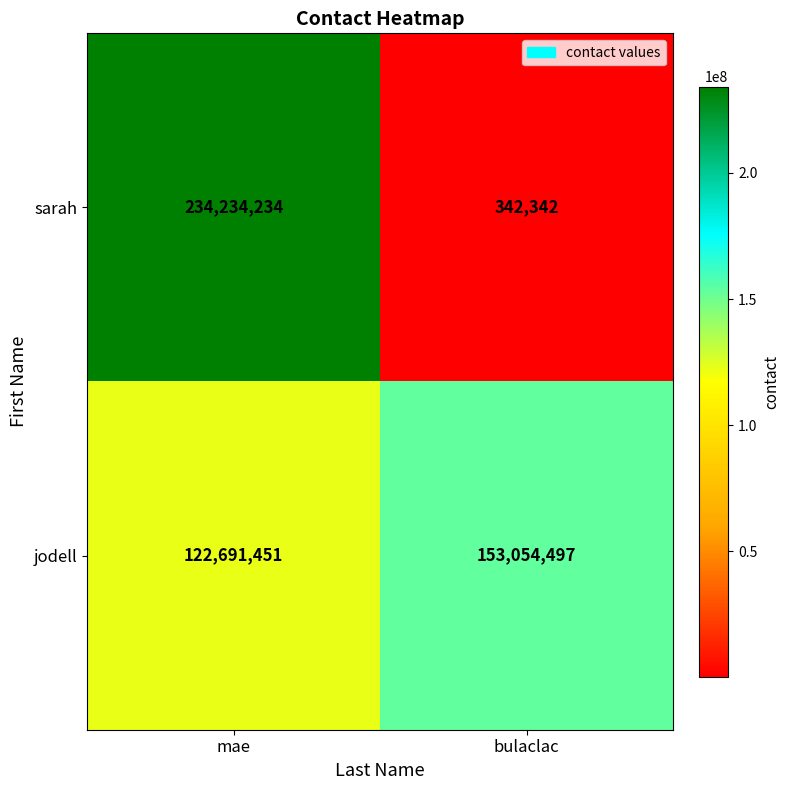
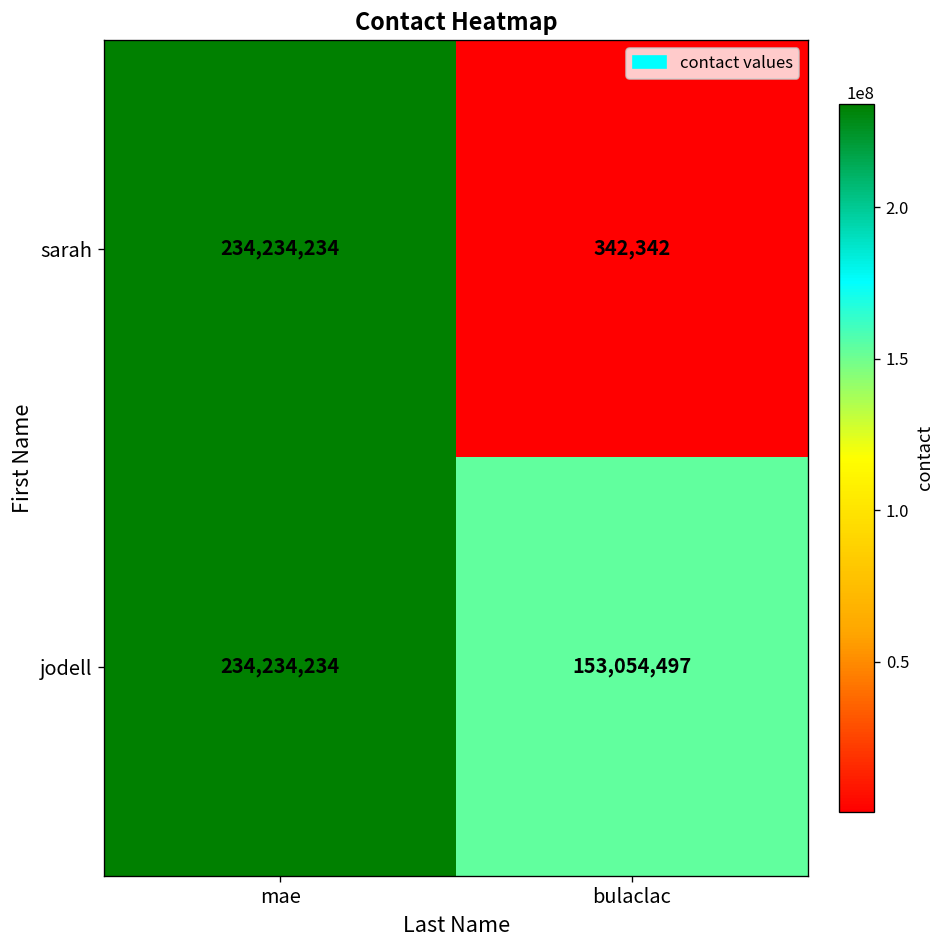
jodell, mae: 122,691,451 -> 234,234,234
